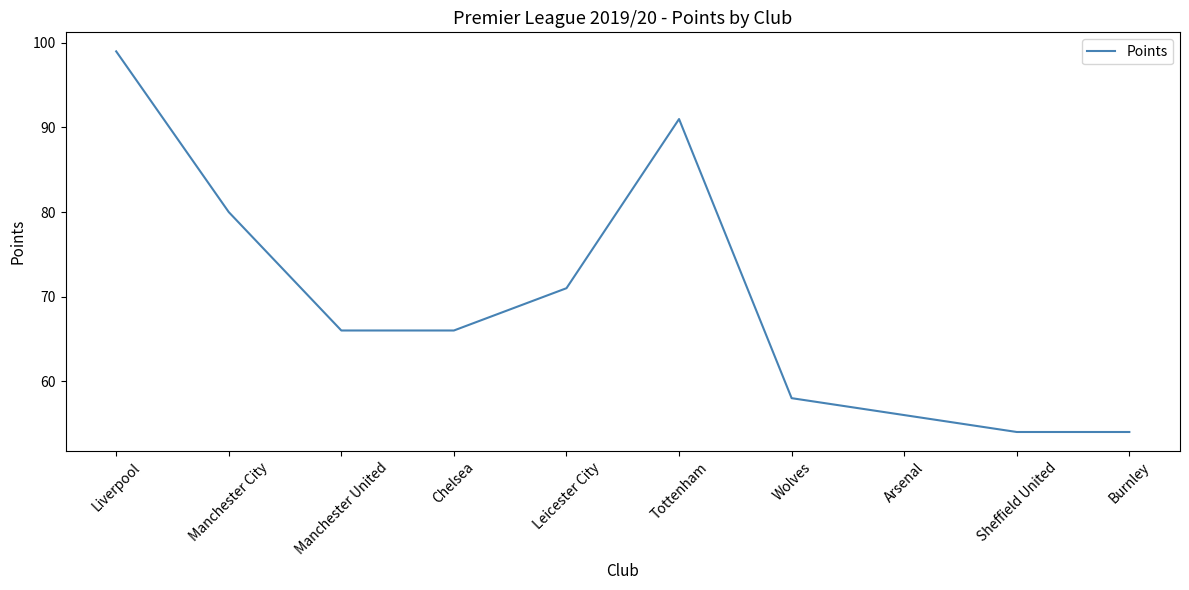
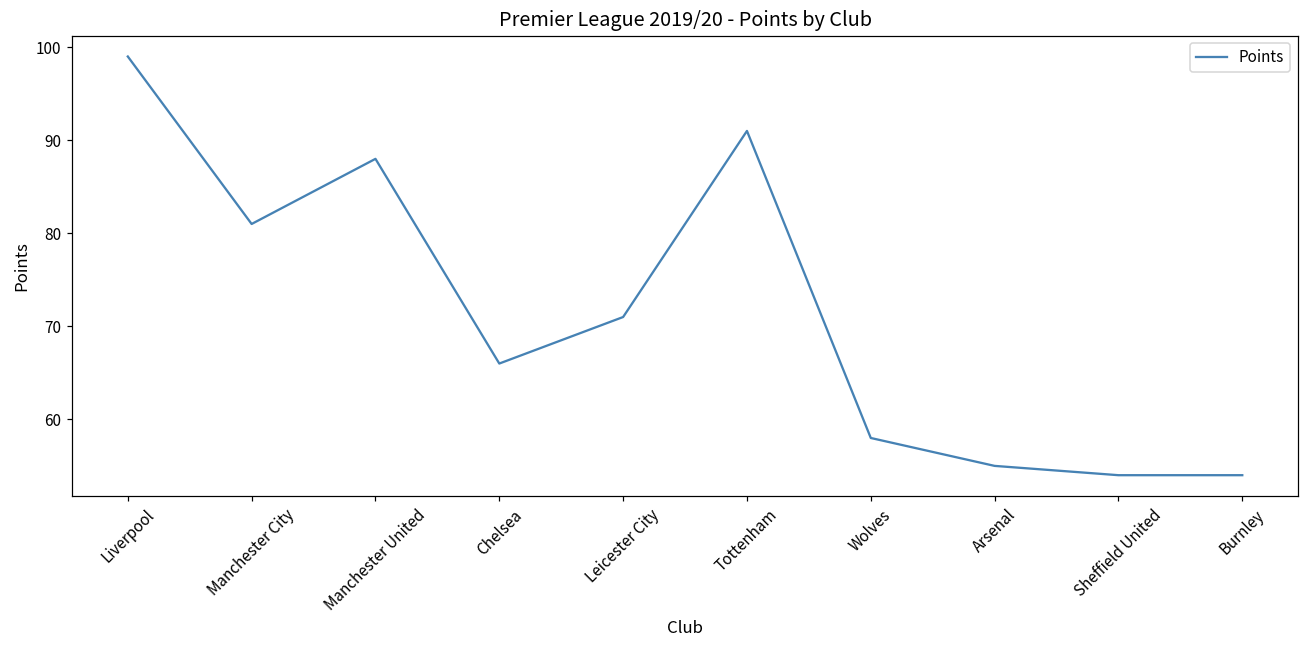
Manchester City: 80 -> 81
Manchester United: 66 -> 88
Arsenal: 56 -> 55
